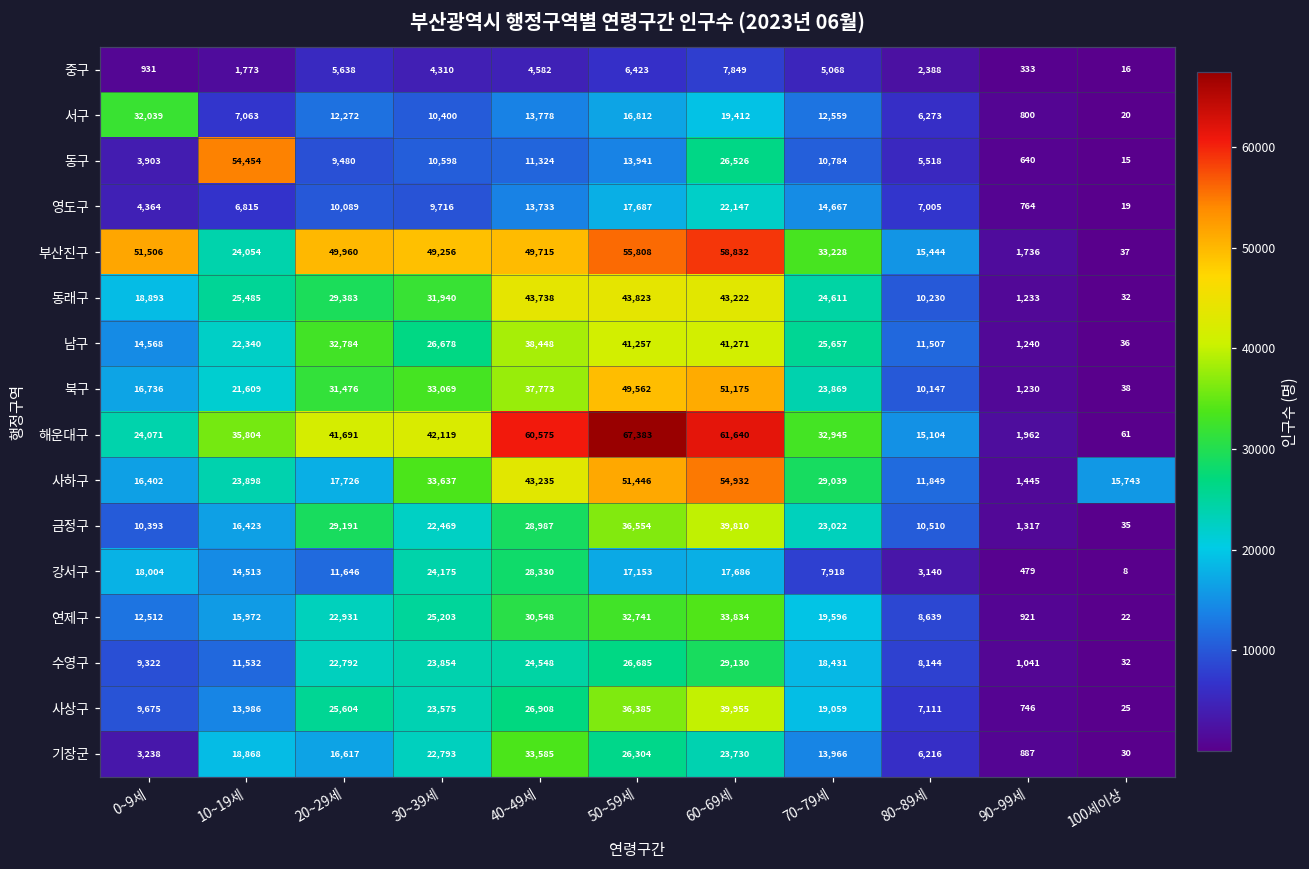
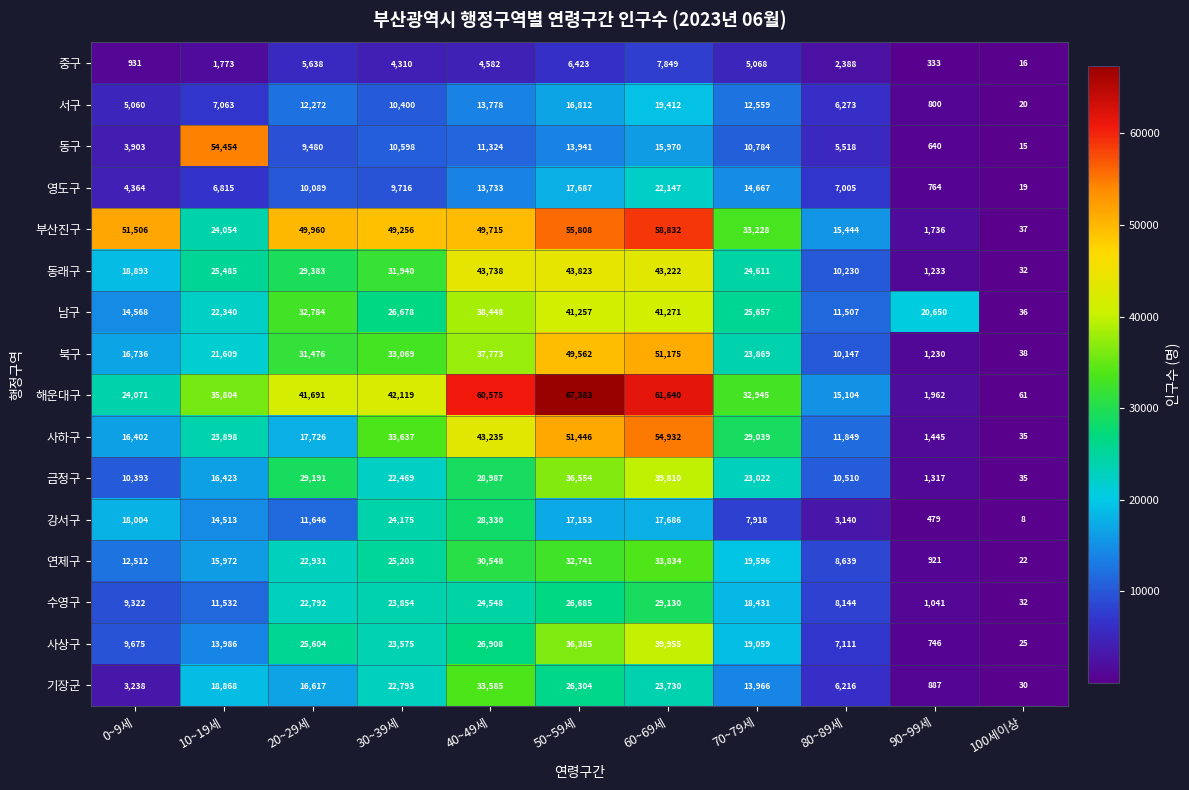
서구, 0~9세: 32,039 -> 5,060
동구, 60~69세: 26,526 -> 15,970
남구, 90~99세: 1,240 -> 20,650
사하구, 100세이상: 15,743 -> 35
